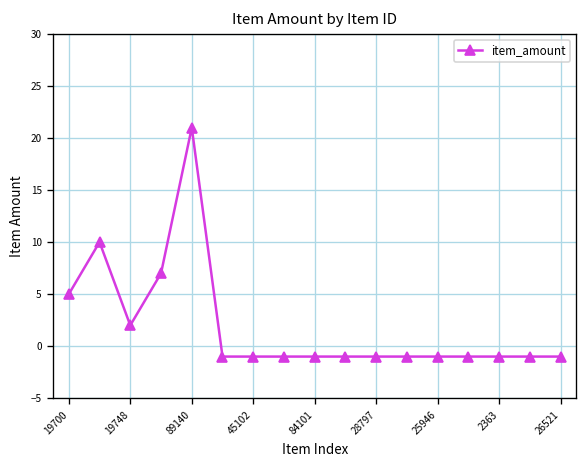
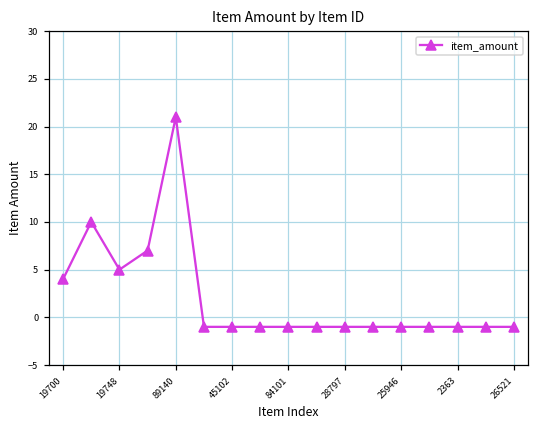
19700: 5 -> 4
19748: 2 -> 5
